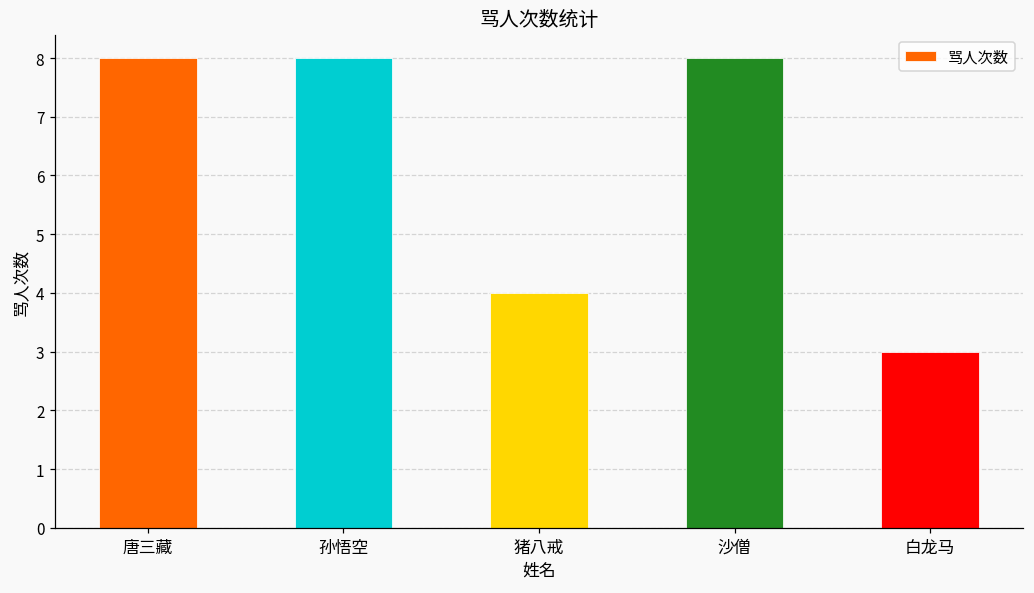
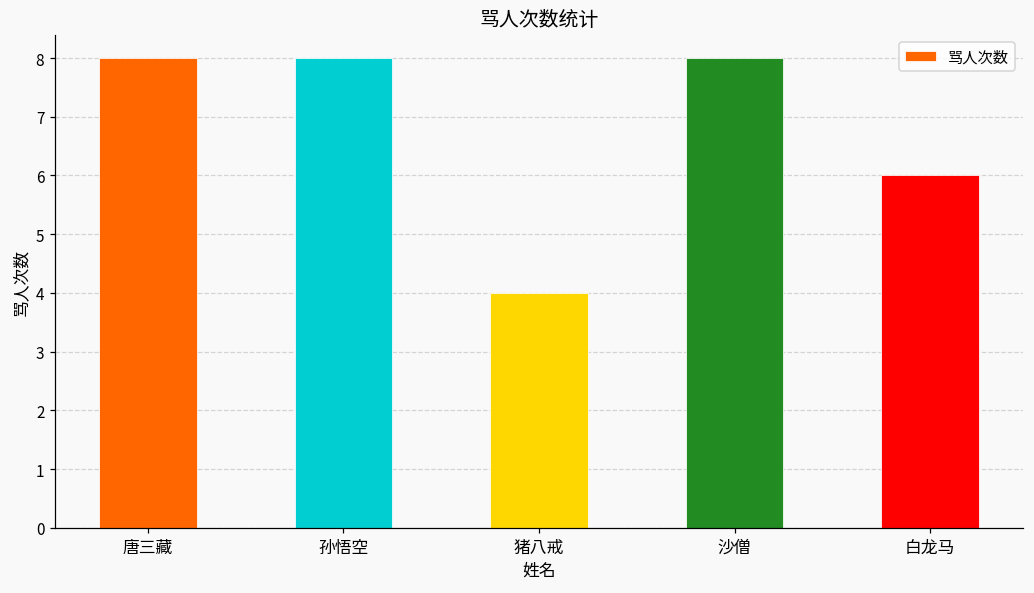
白龙马: 3 -> 6
